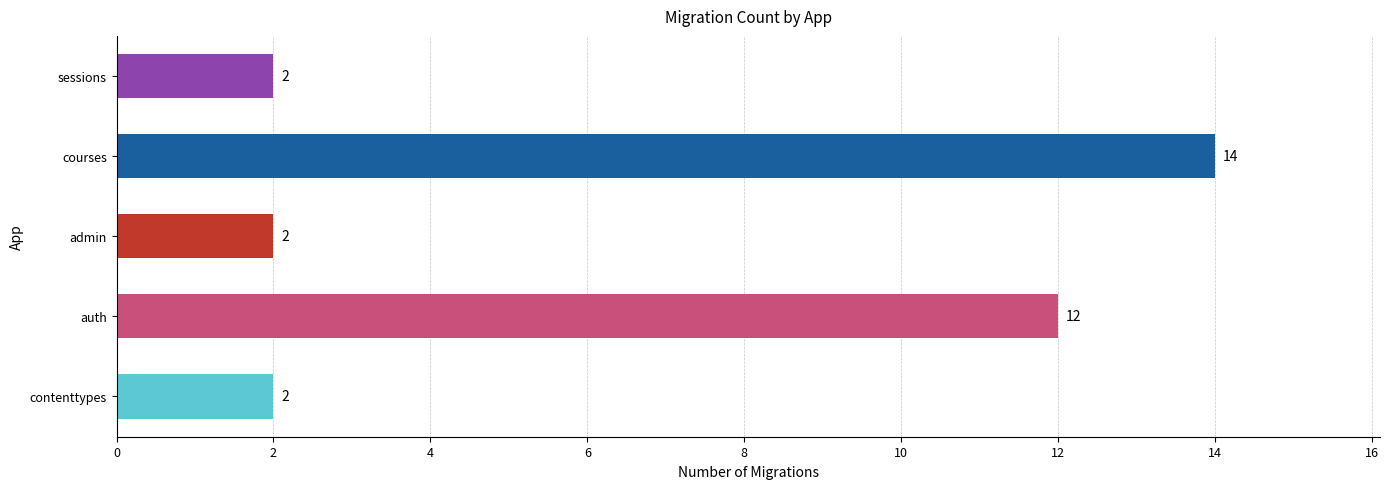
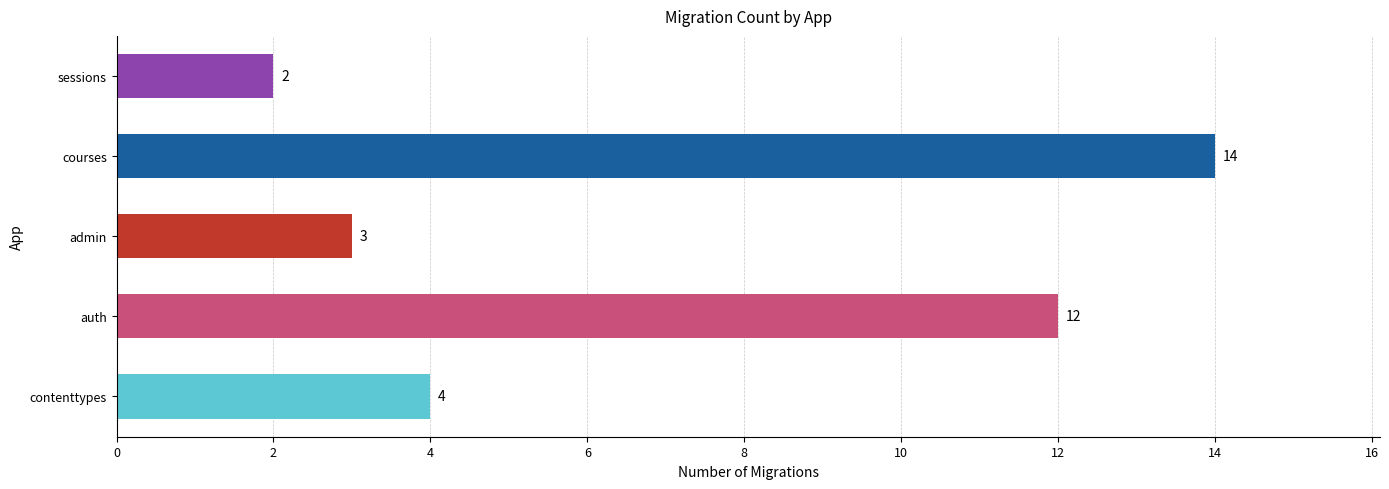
admin: 2 -> 3
contenttypes: 2 -> 4
